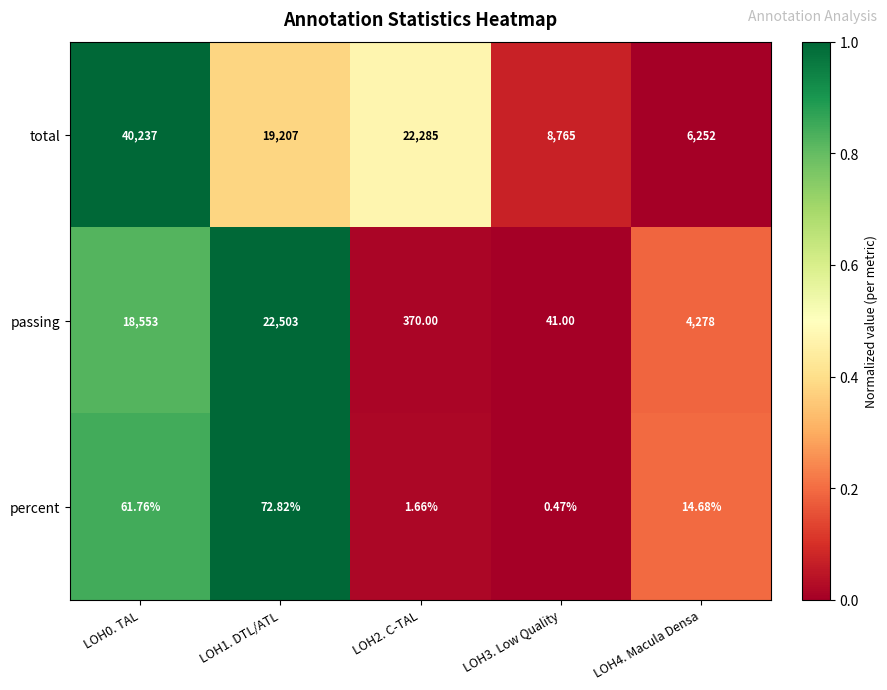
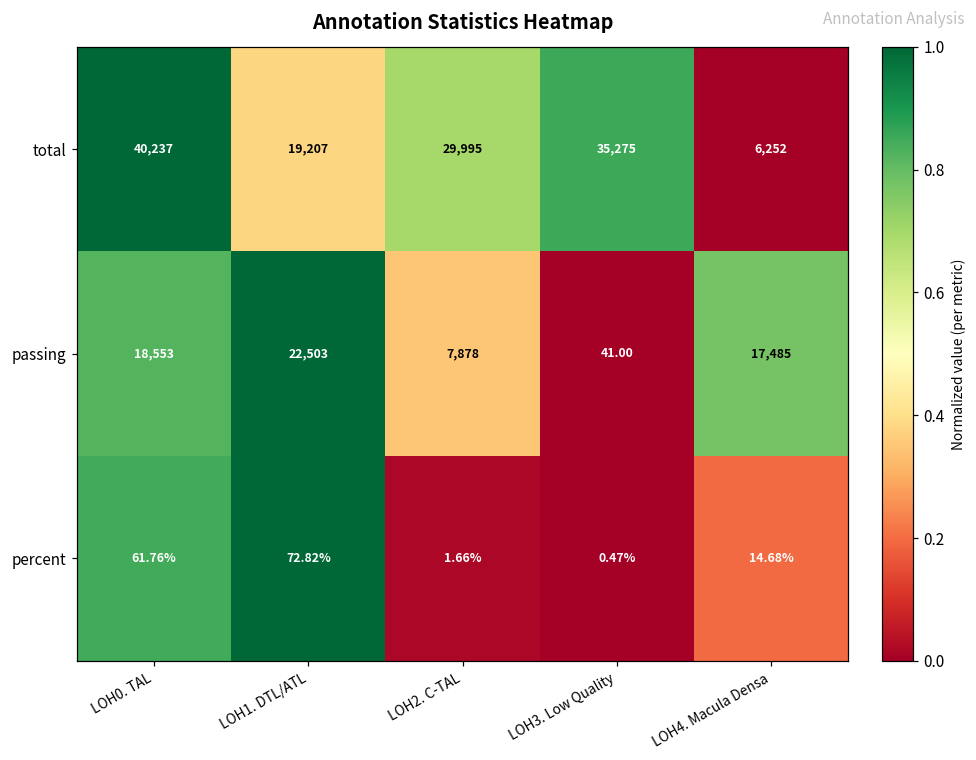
total, LOH2. C-TAL: 22,285 -> 29,995
total, LOH3. Low Quality: 8,765 -> 35,275
passing, LOH2. C-TAL: 370.00 -> 7,878
passing, LOH4. Macula Densa: 4,278 -> 17,485
